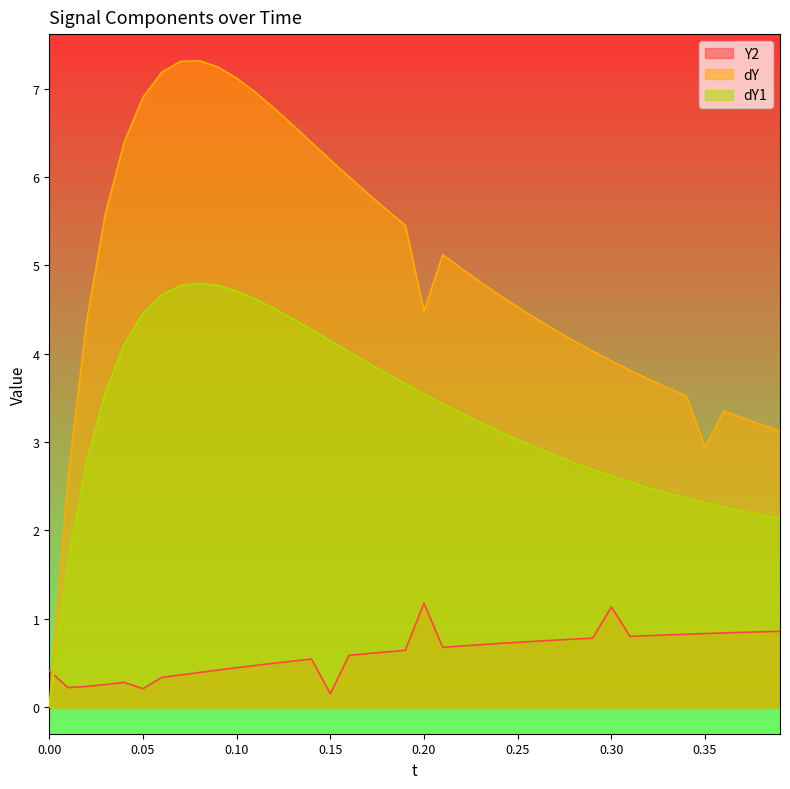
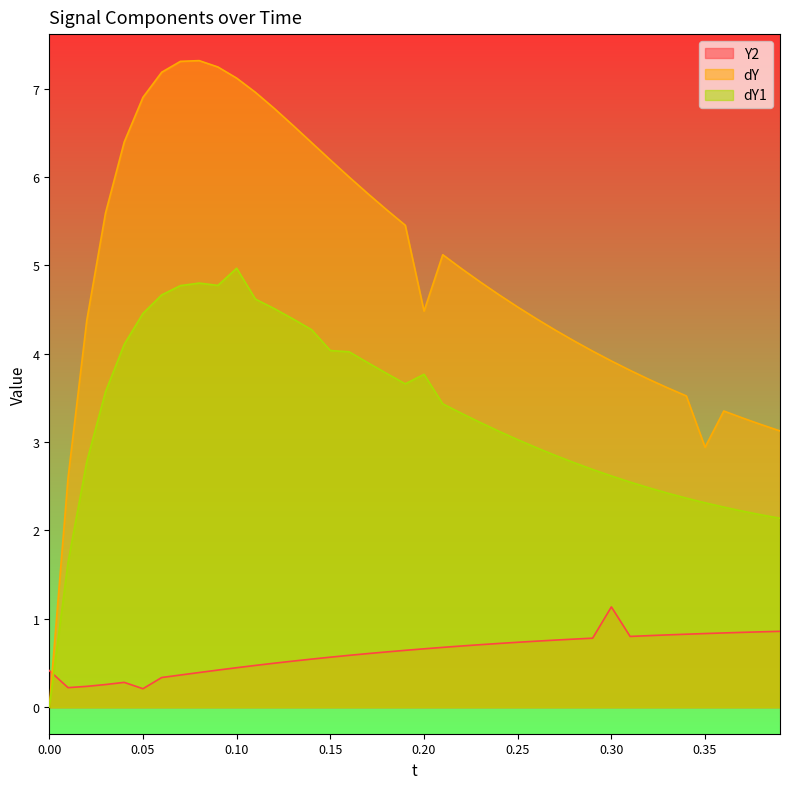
dY1, 0.10: 4.7 -> 5.0
Y2, 0.15: 0.2 -> 0.6
dY1, 0.15: 4.1 -> 4.0
Y2, 0.20: 1.2 -> 0.7
dY1, 0.20: 3.5 -> 3.8
